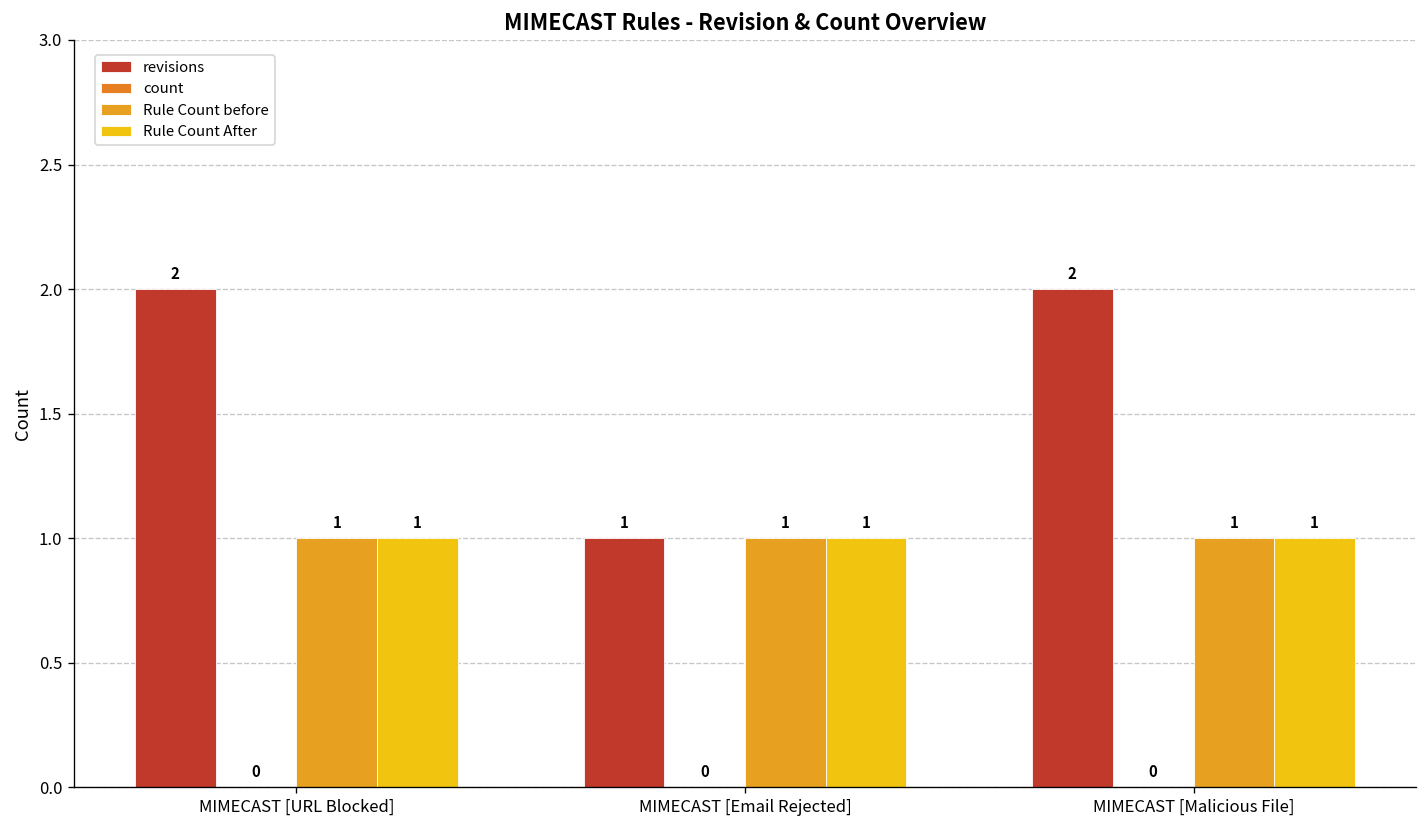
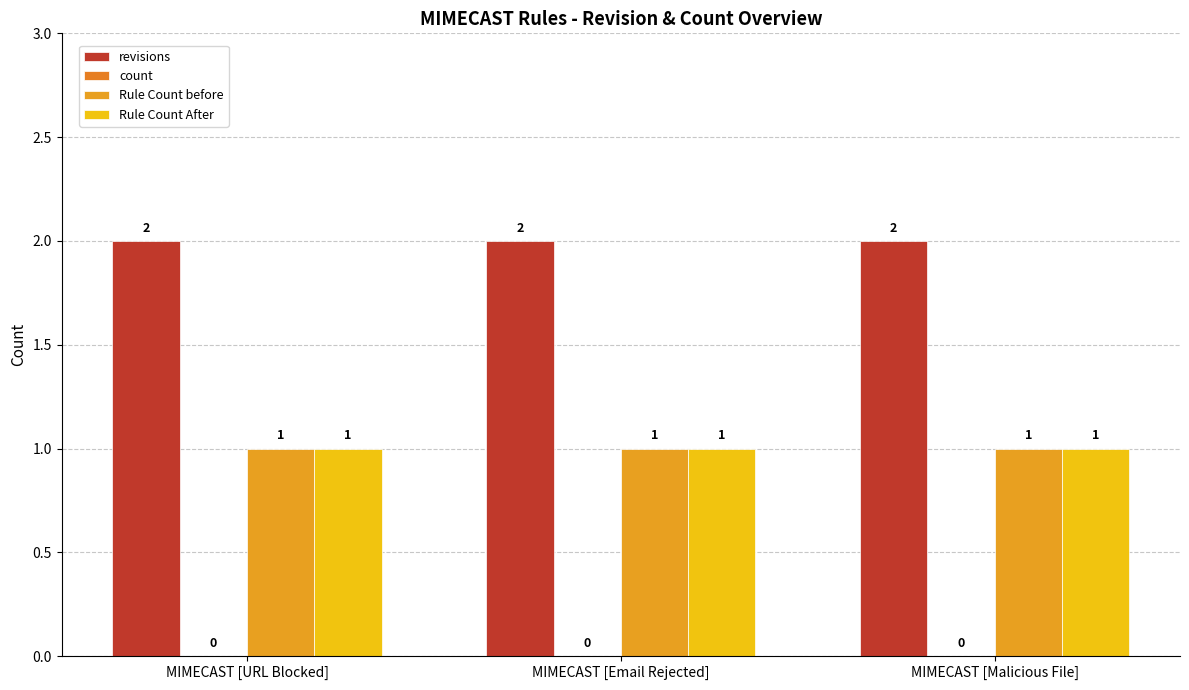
revisions, MIMECAST [Email Rejected]: 1 -> 2
